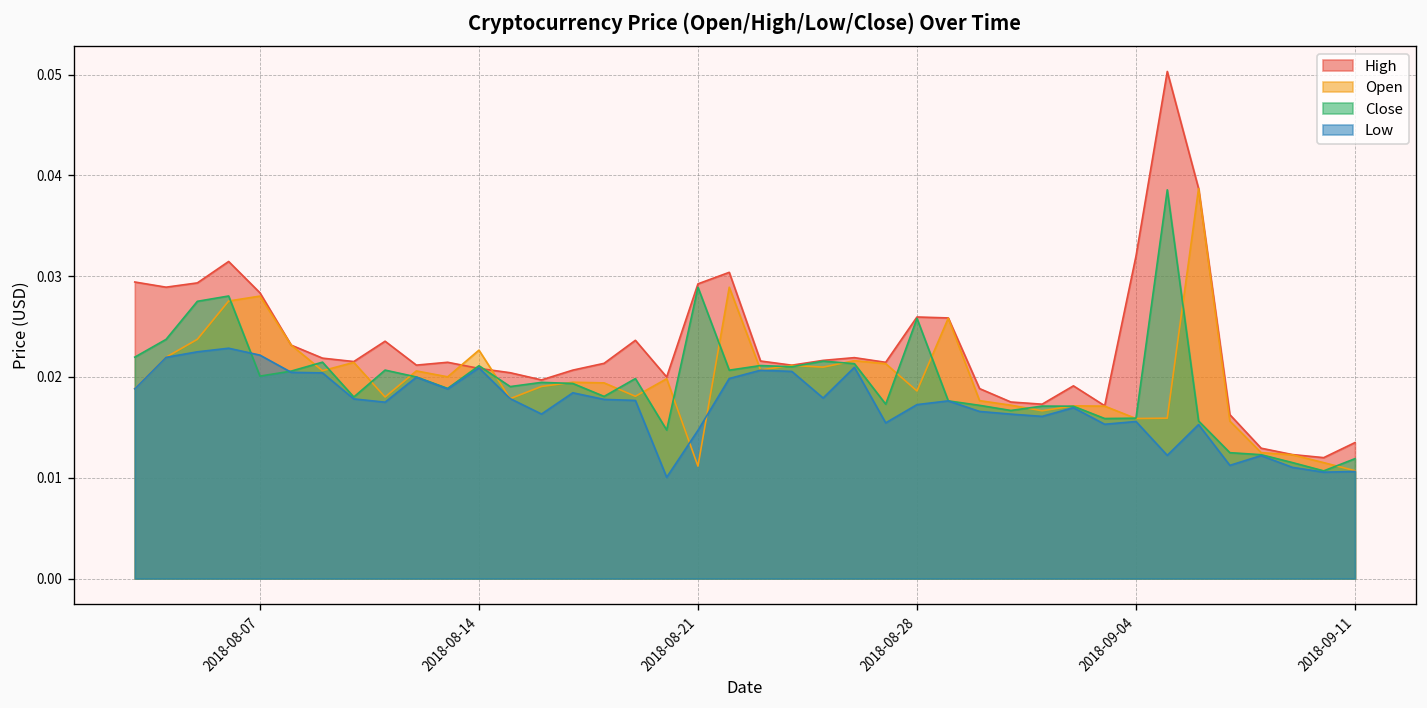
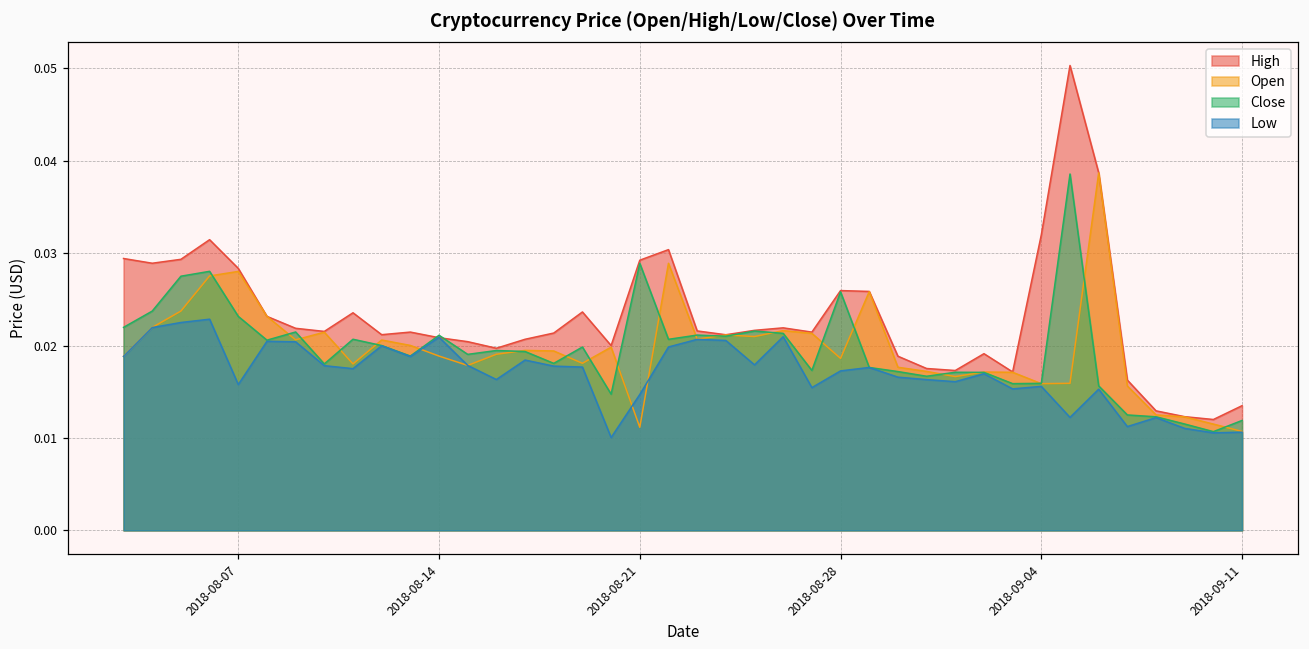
Close, 2018-08-07: 0.020 -> 0.023
Low, 2018-08-07: 0.022 -> 0.016
Open, 2018-08-14: 0.023 -> 0.019
